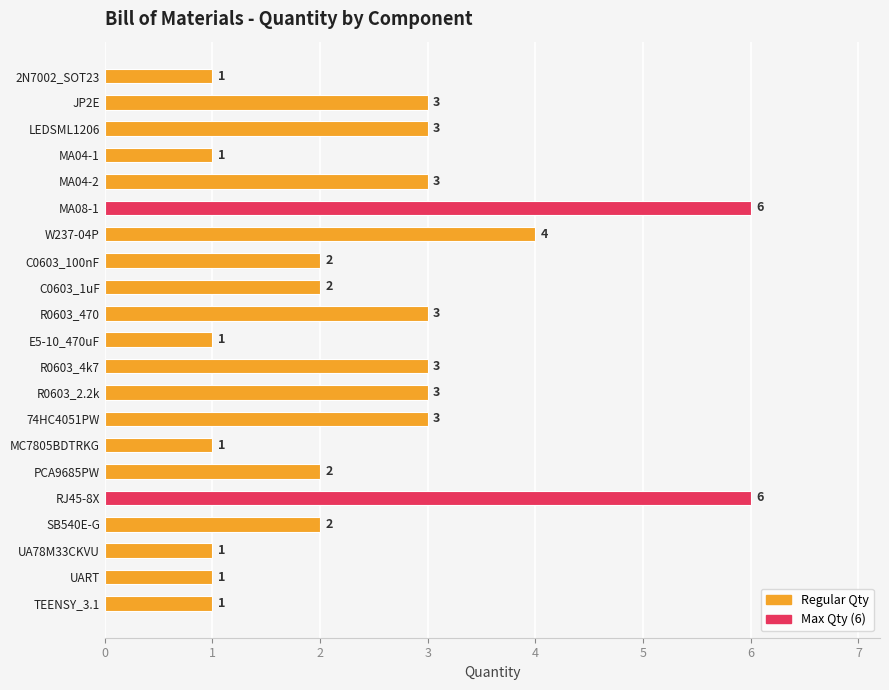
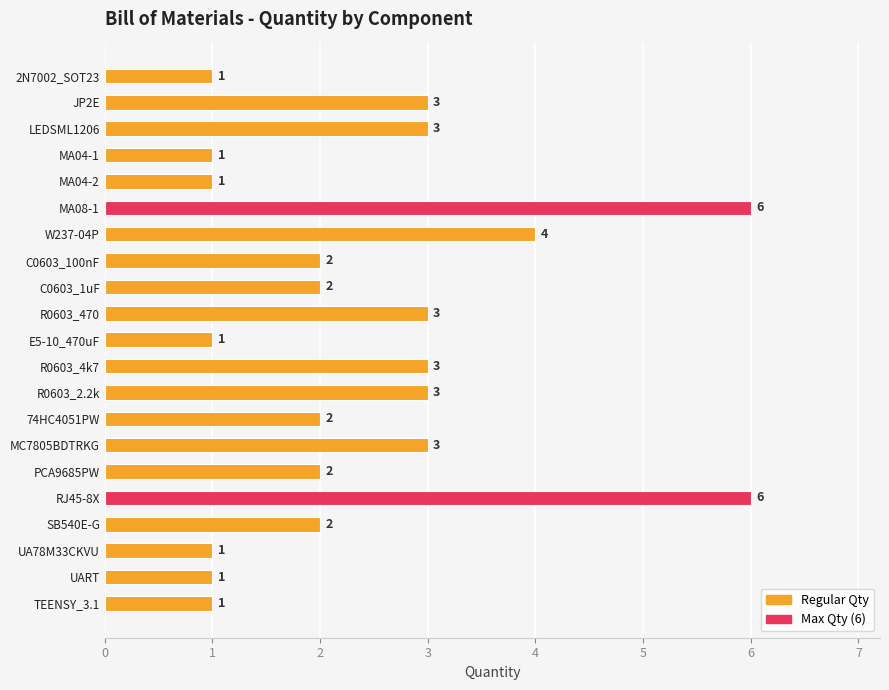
MA04-2: 3 -> 1
74HC4051PW: 3 -> 2
MC7805BDTRKG: 1 -> 3
